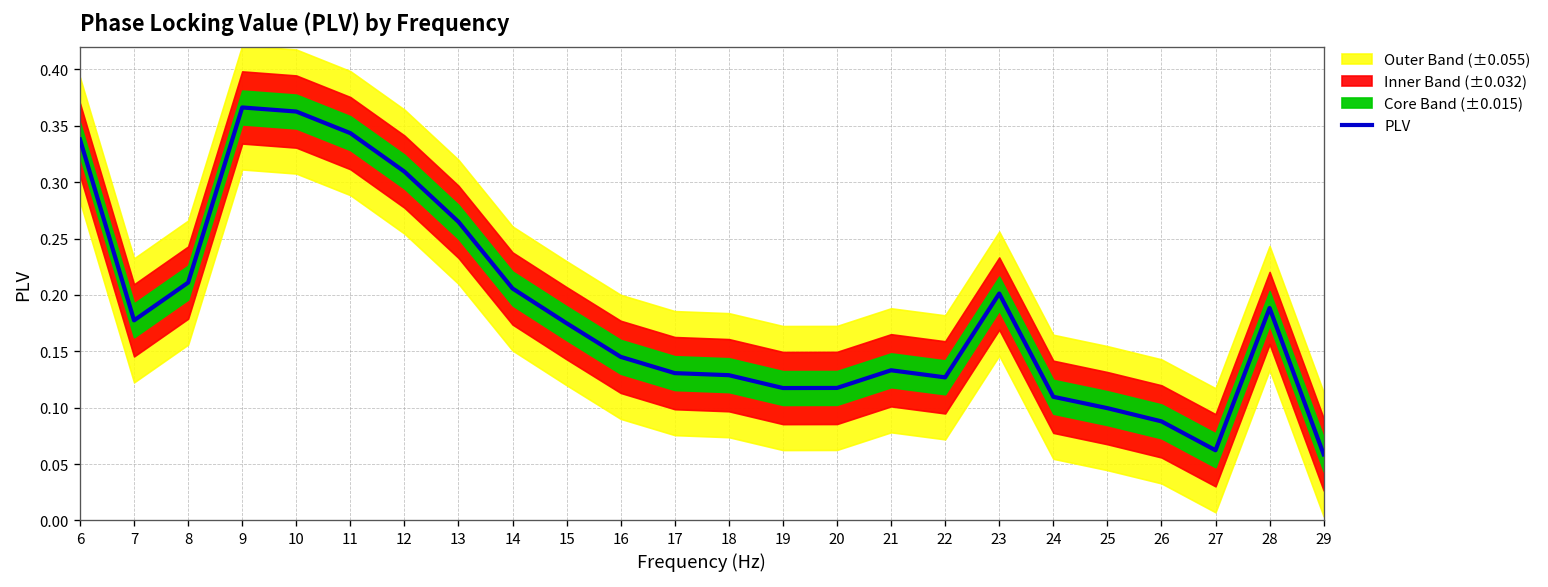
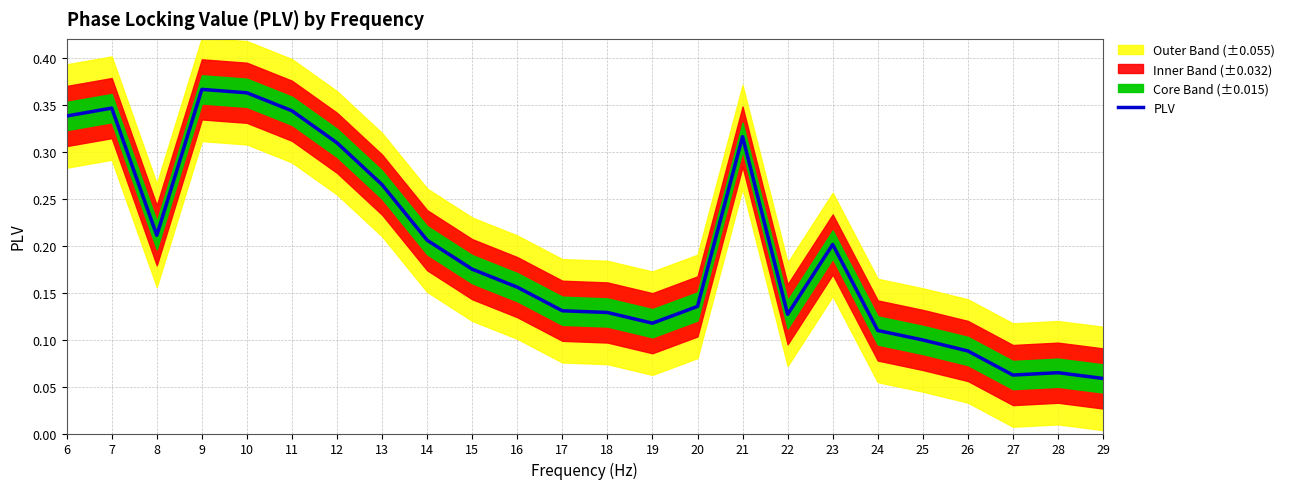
PLV, 7: 0.18 -> 0.35
PLV, 16: 0.15 -> 0.16
PLV, 20: 0.12 -> 0.14
PLV, 21: 0.13 -> 0.32
PLV, 28: 0.19 -> 0.06
